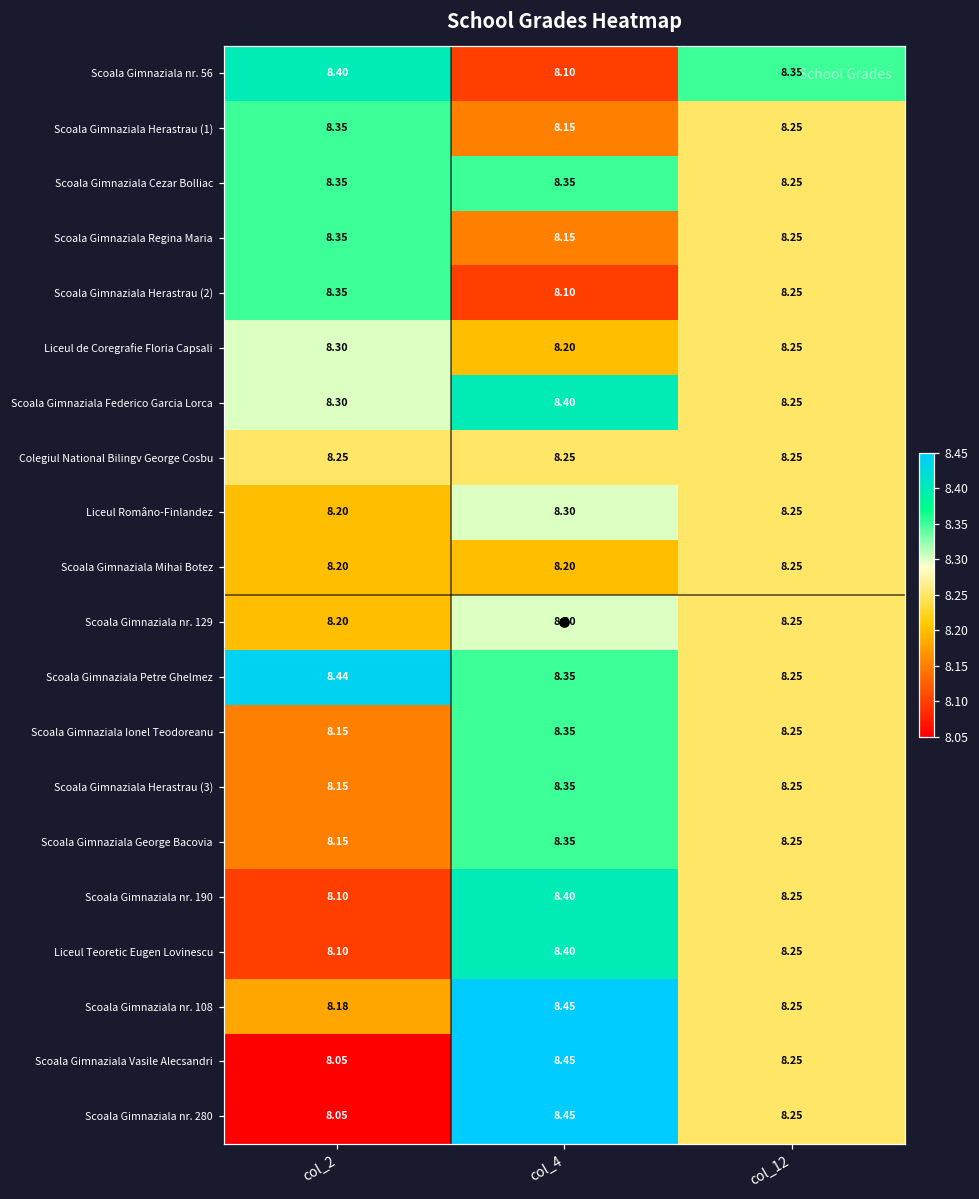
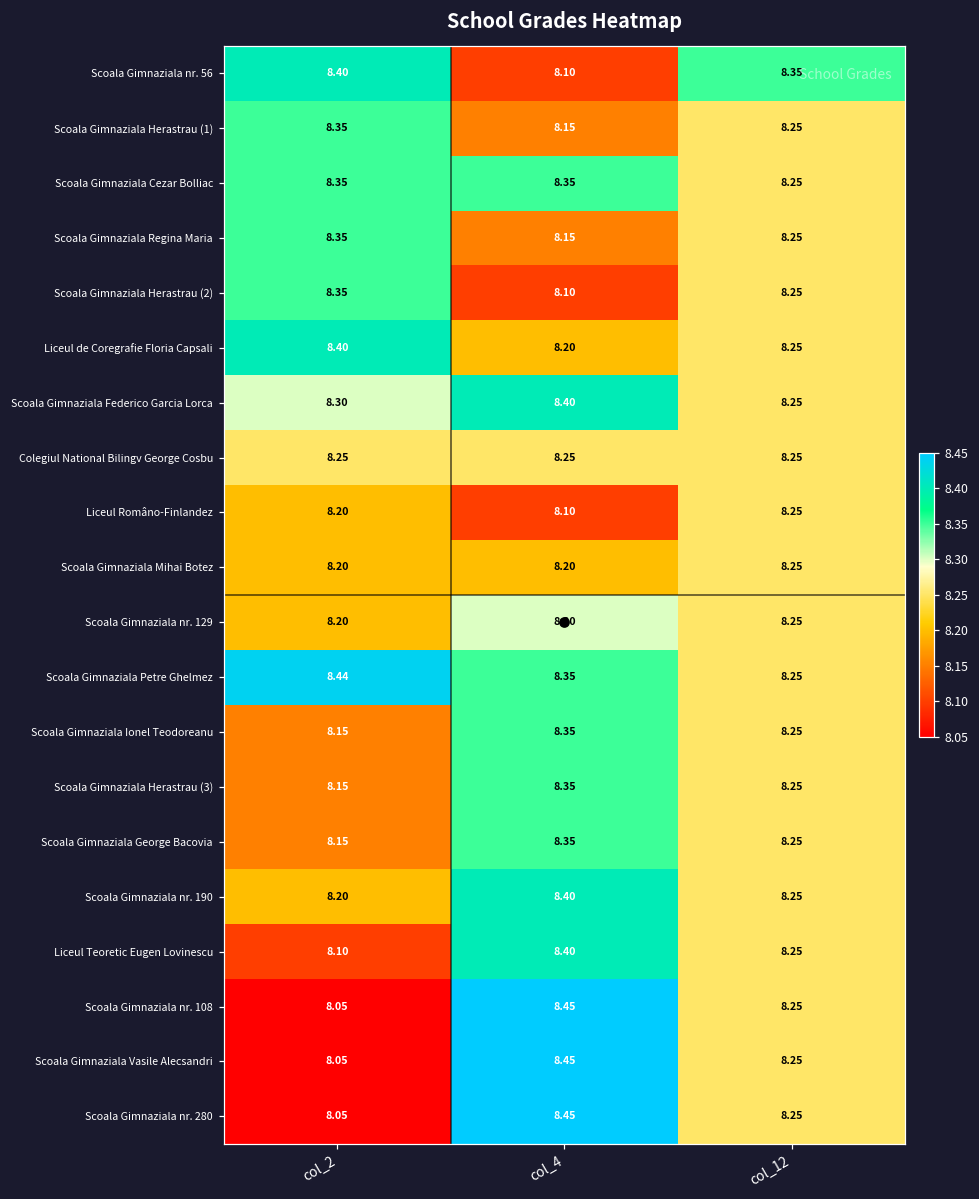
Liceul de Coregrafie Floria Capsali, col_2: 8.30 -> 8.40
Liceul Româno-Finlandez, col_4: 8.30 -> 8.10
Scoala Gimnaziala nr. 190, col_2: 8.10 -> 8.20
Scoala Gimnaziala nr. 108, col_2: 8.18 -> 8.05
